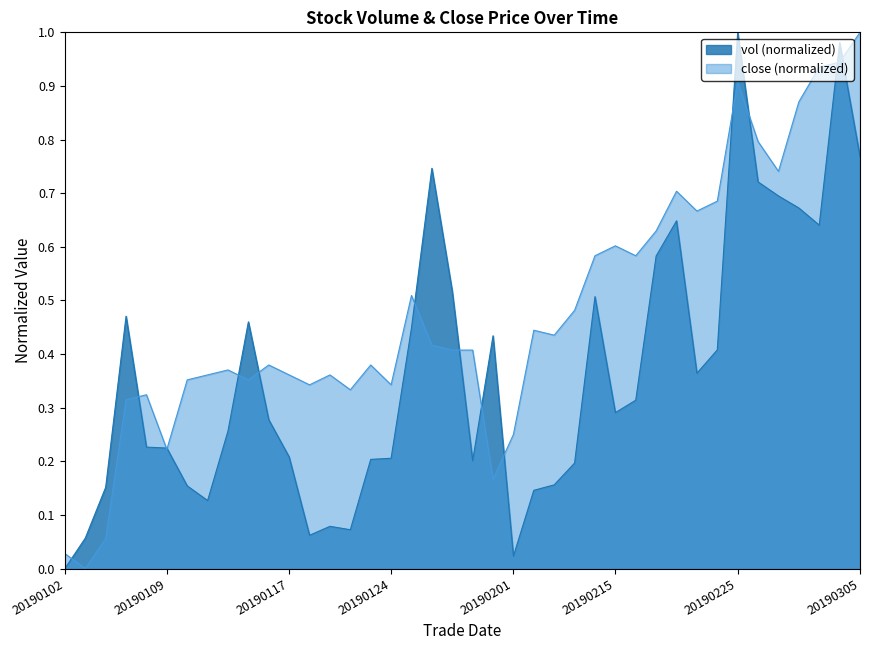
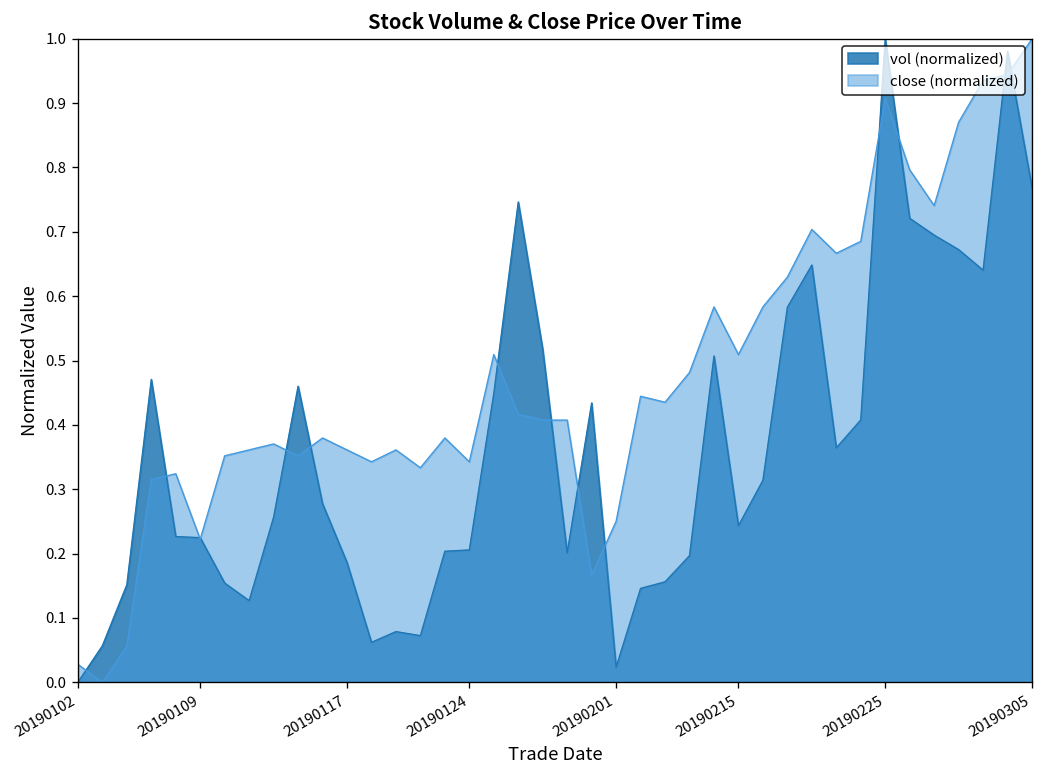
vol (normalized), 20190117: 0.21 -> 0.19
vol (normalized), 20190215: 0.29 -> 0.24
close (normalized), 20190215: 0.60 -> 0.51
